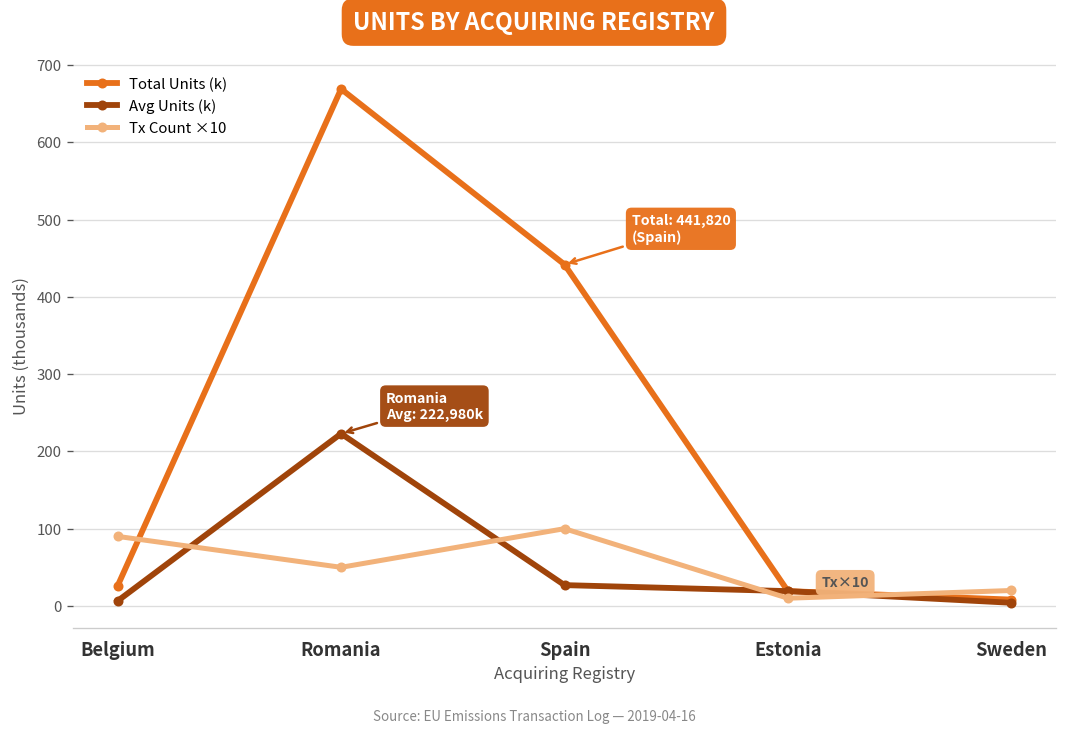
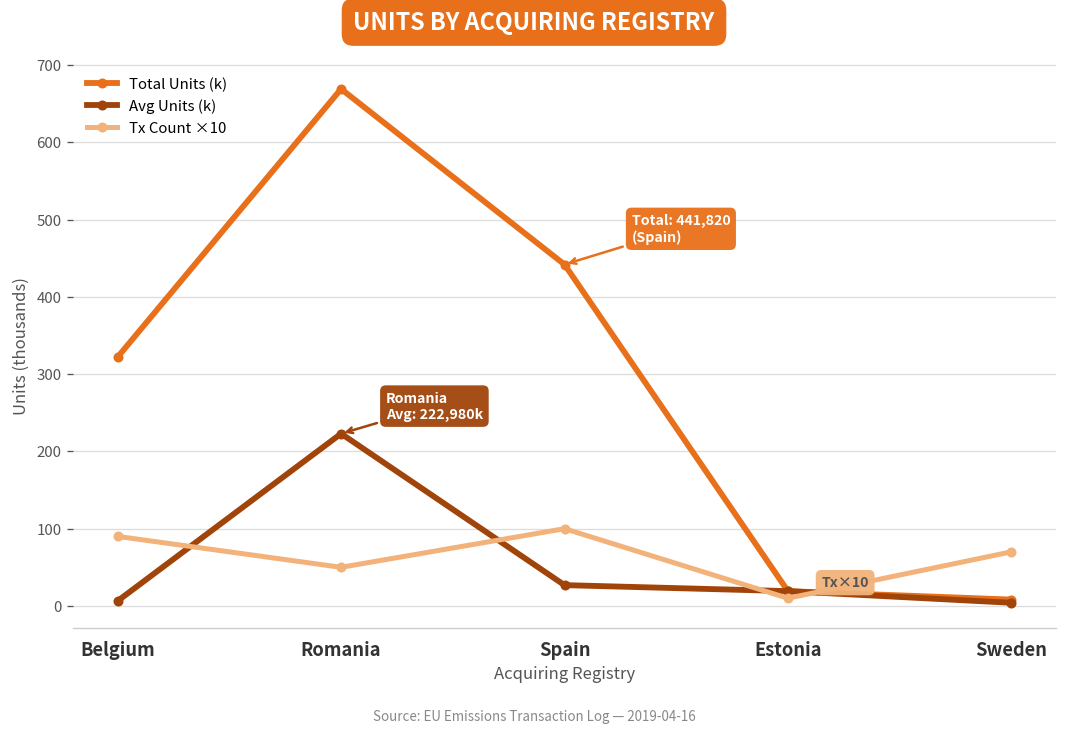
Total Units (k), Belgium: 30 -> 320
Tx Count ×10, Sweden: 20 -> 70
